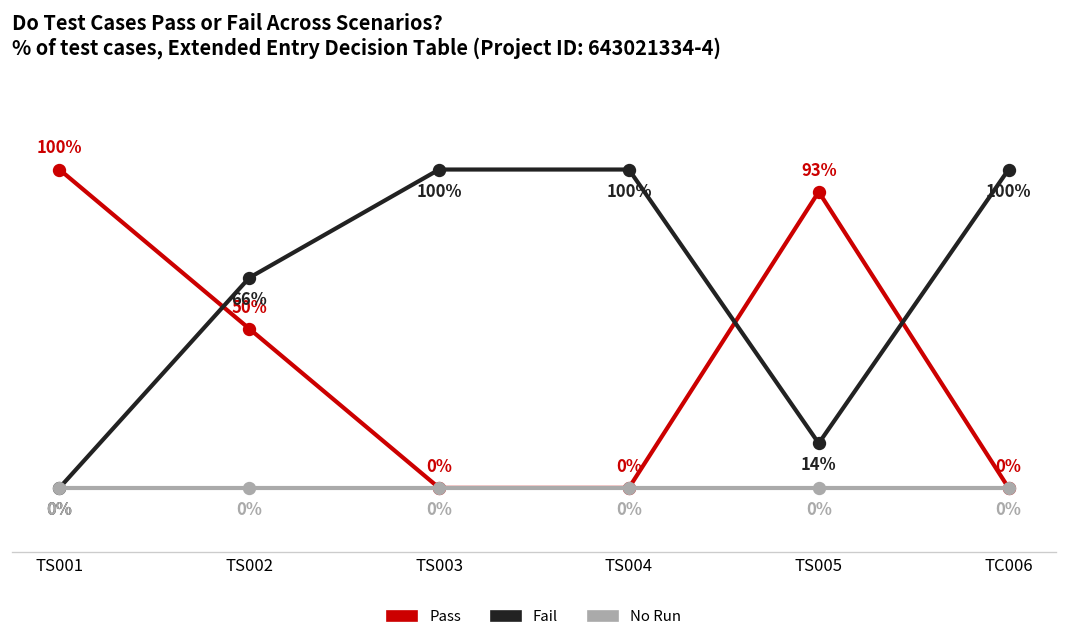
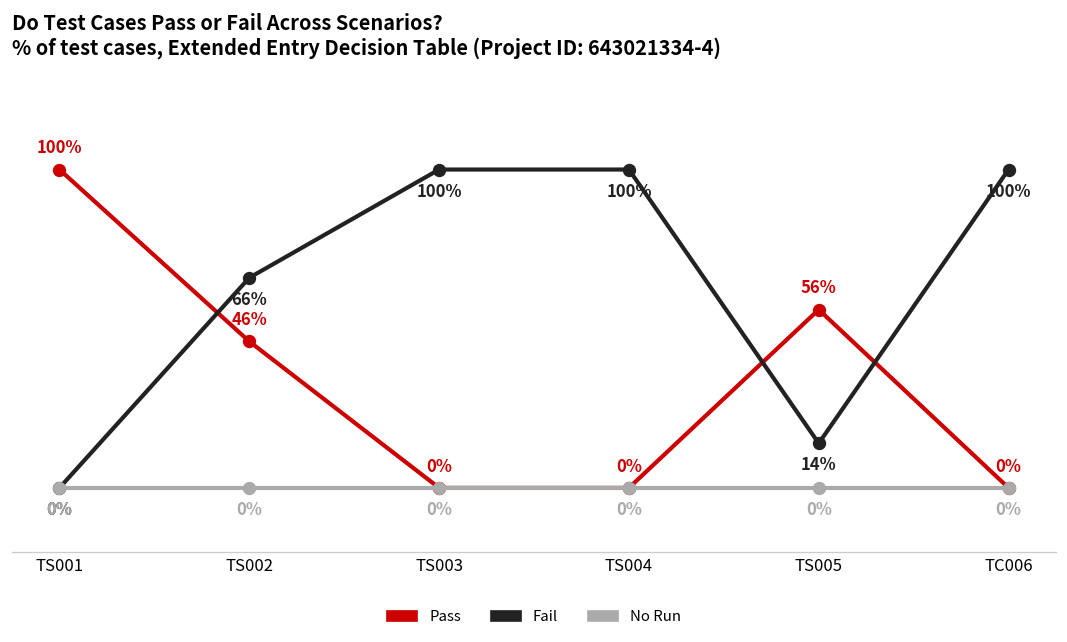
Pass, TS002: 50% -> 46%
Pass, TS005: 93% -> 56%
